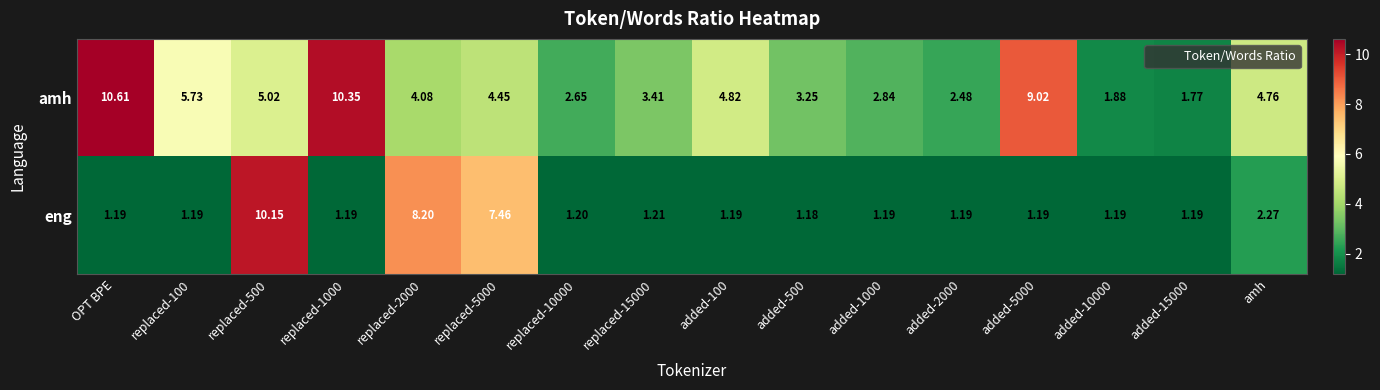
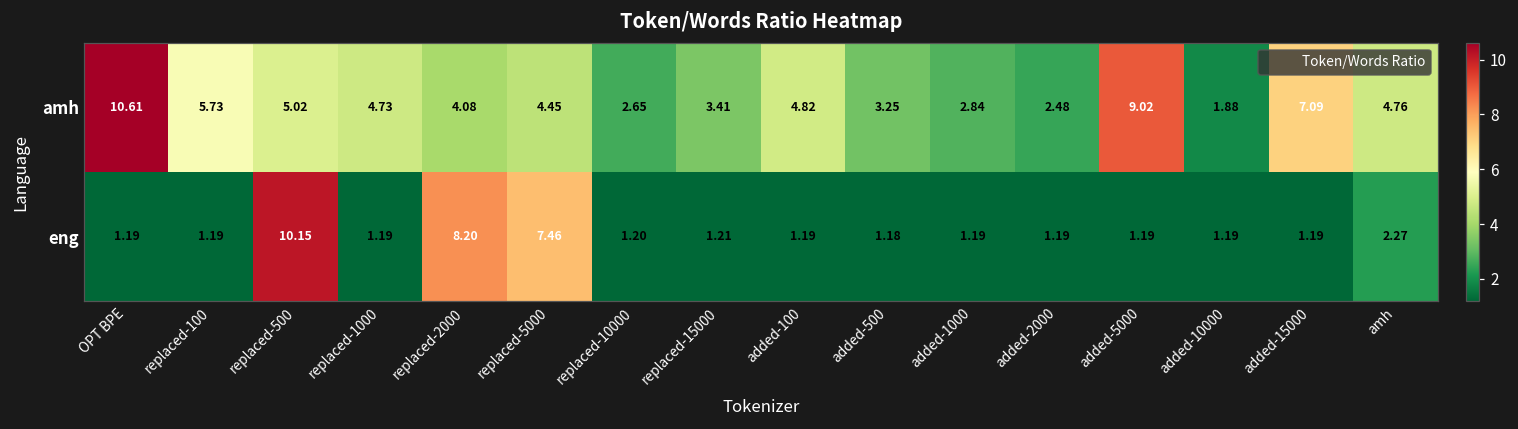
amh, replaced-1000: 10.35 -> 4.73
amh, added-15000: 1.77 -> 7.09
